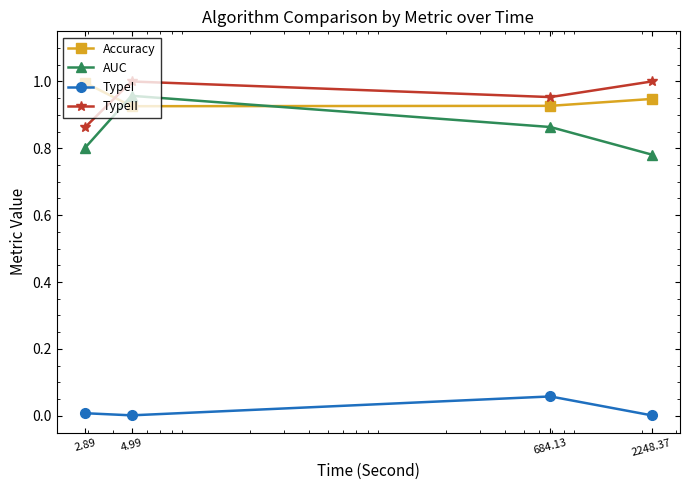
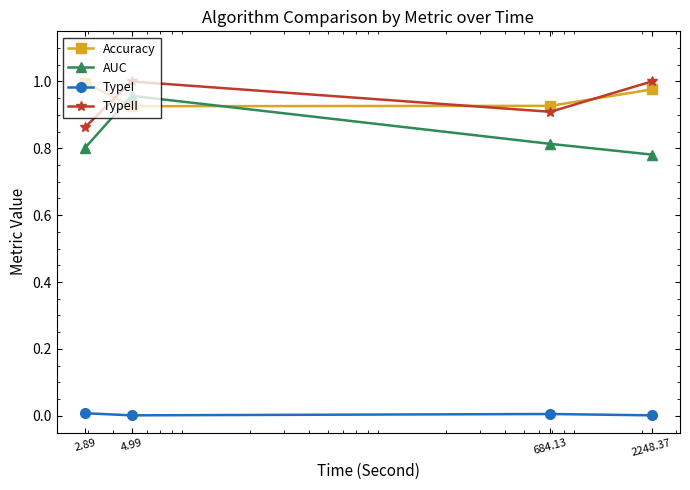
AUC, 684.13: 0.86 -> 0.81
TypeI, 684.13: 0.06 -> 0.01
TypeII, 684.13: 0.95 -> 0.91
Accuracy, 2248.37: 0.95 -> 0.98
